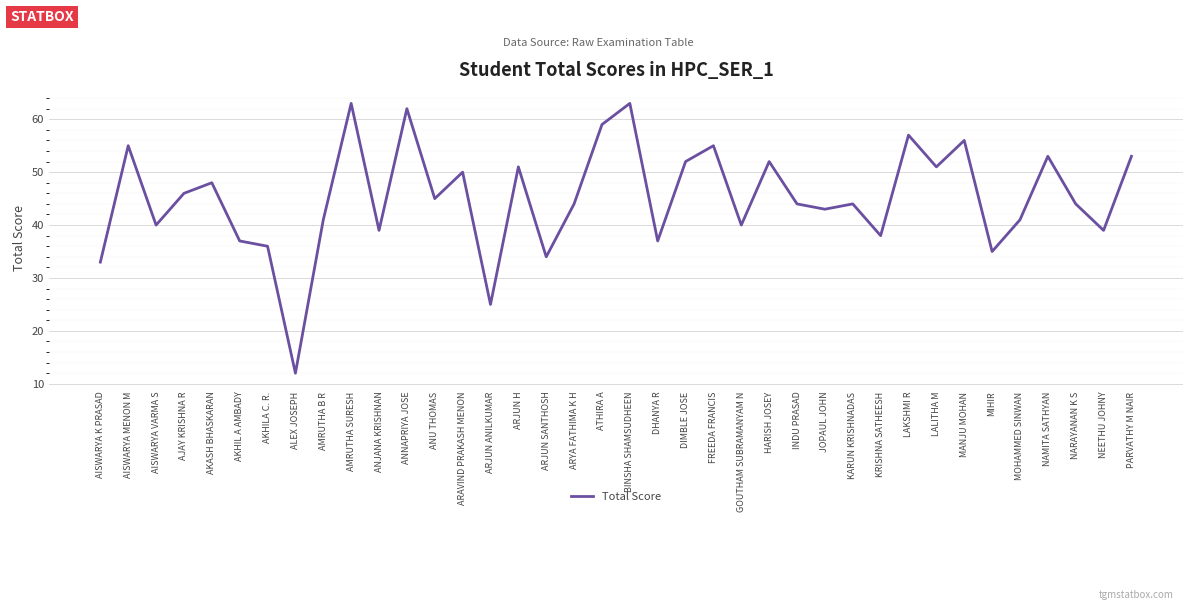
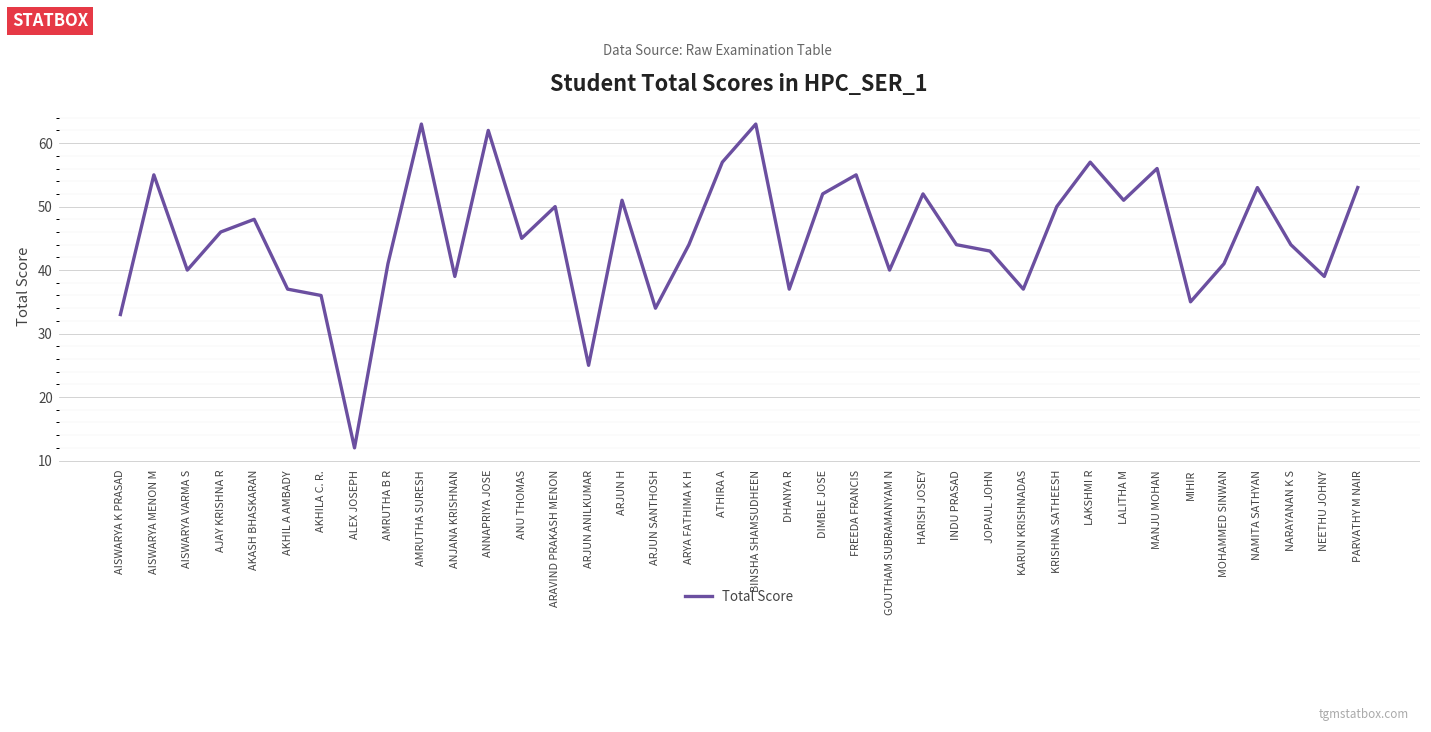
ATHIRA A: 59 -> 57
KARUN KRISHNADAS: 44 -> 37
KRISHNA SATHEESH: 38 -> 50
